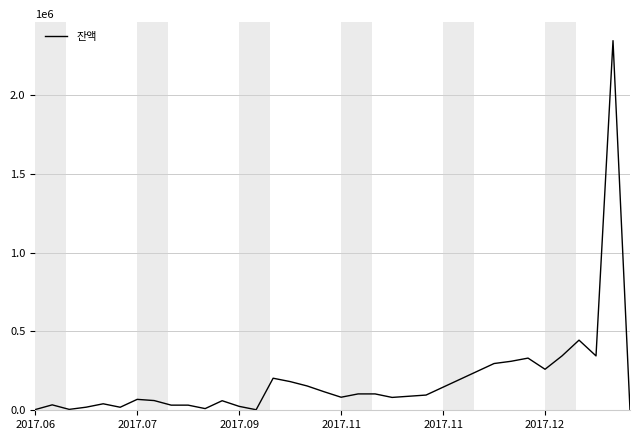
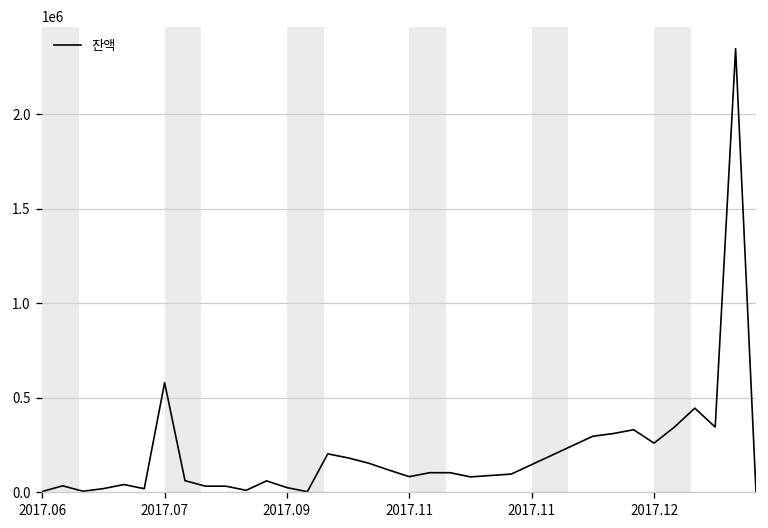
2017.07: 70000 -> 580000
